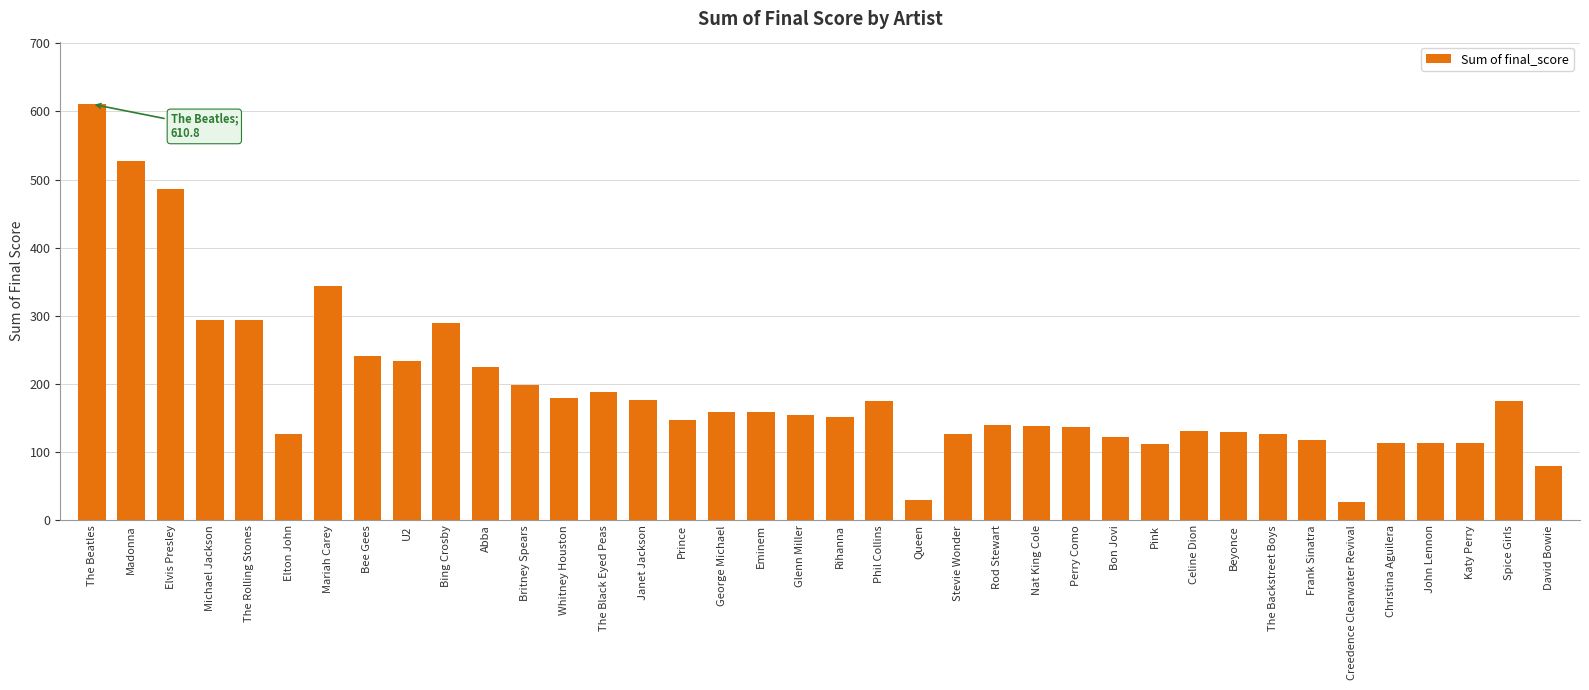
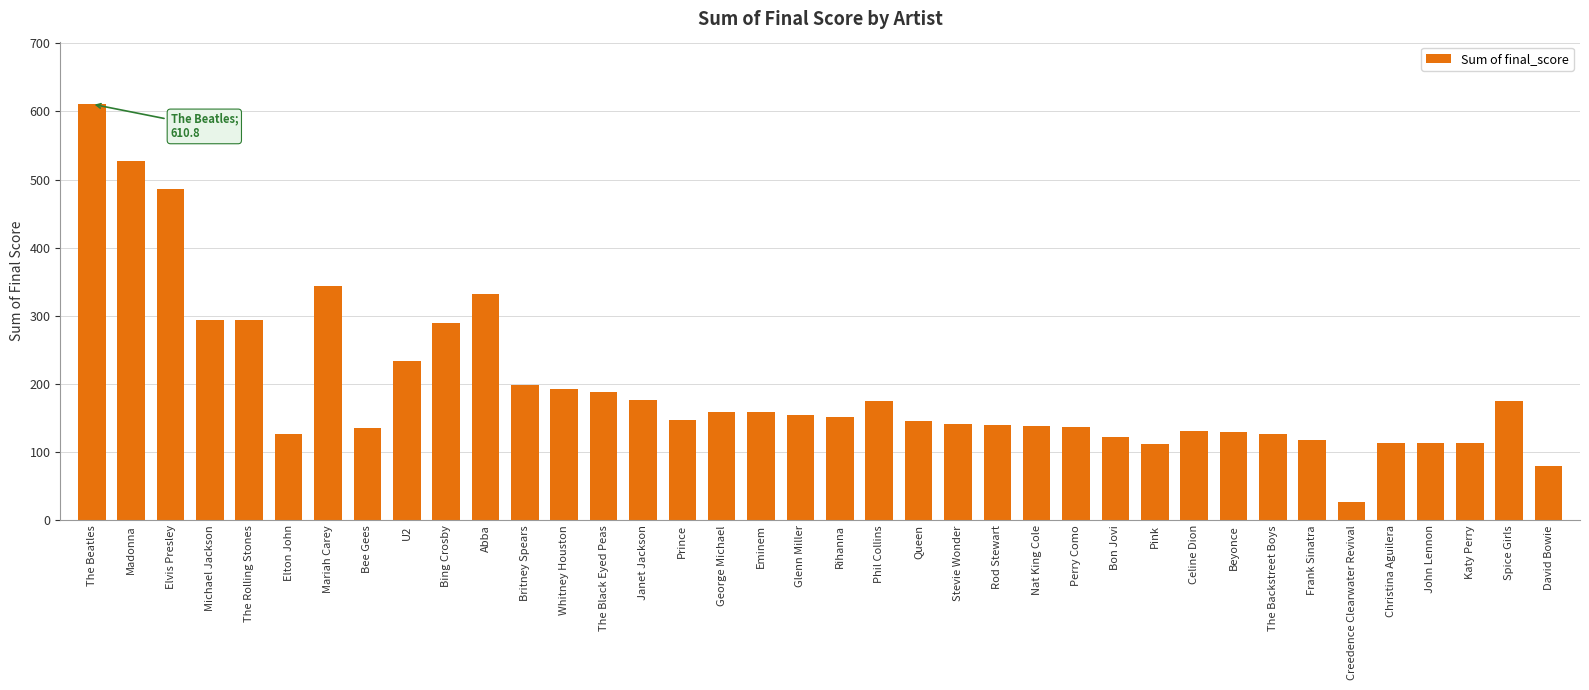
Bee Gees: 240 -> 140
Abba: 220 -> 330
Whitney Houston: 180 -> 190
Queen: 30 -> 150
Stevie Wonder: 130 -> 140
